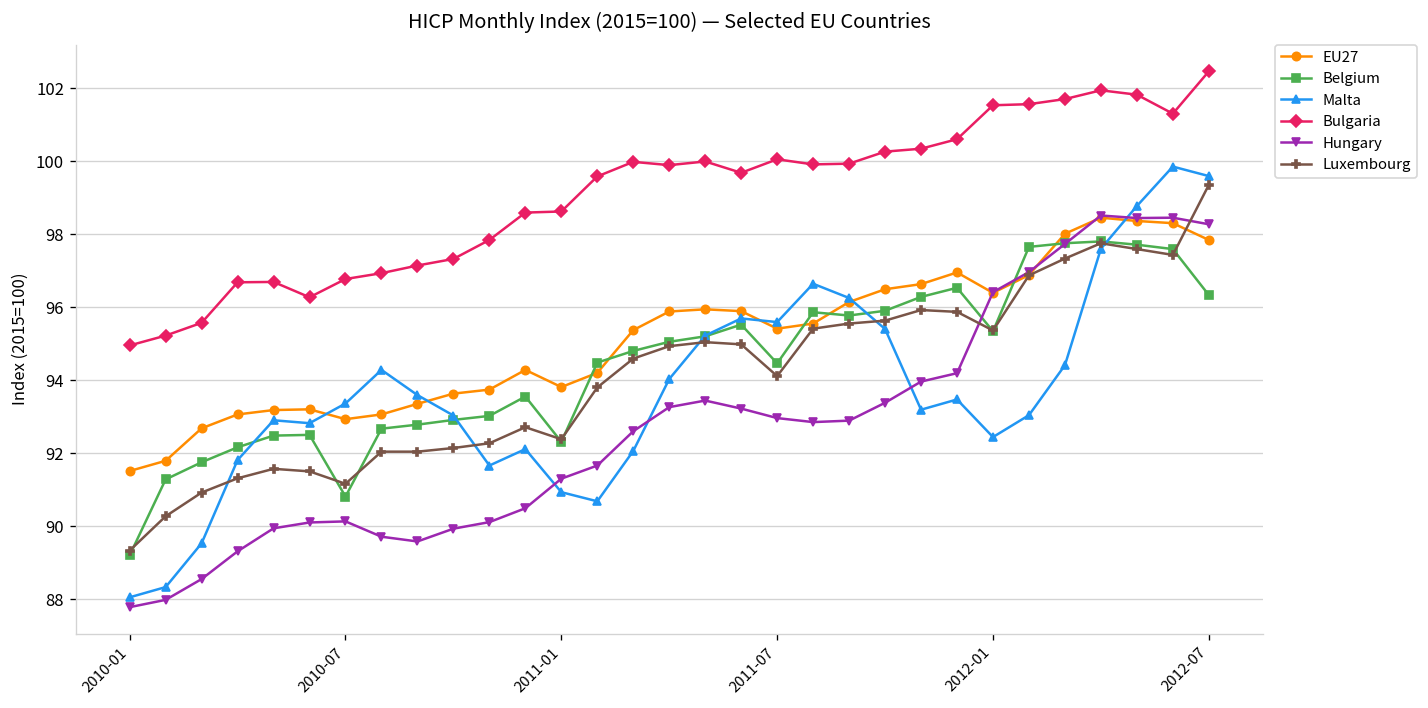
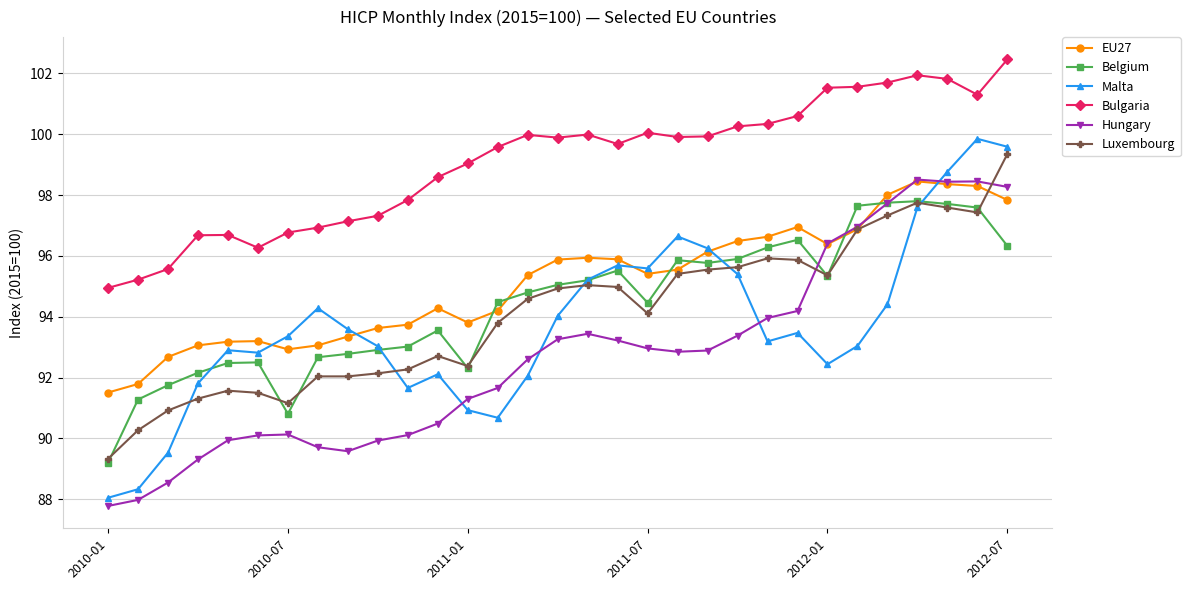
Bulgaria, 2011-01: 98.6 -> 99.0
